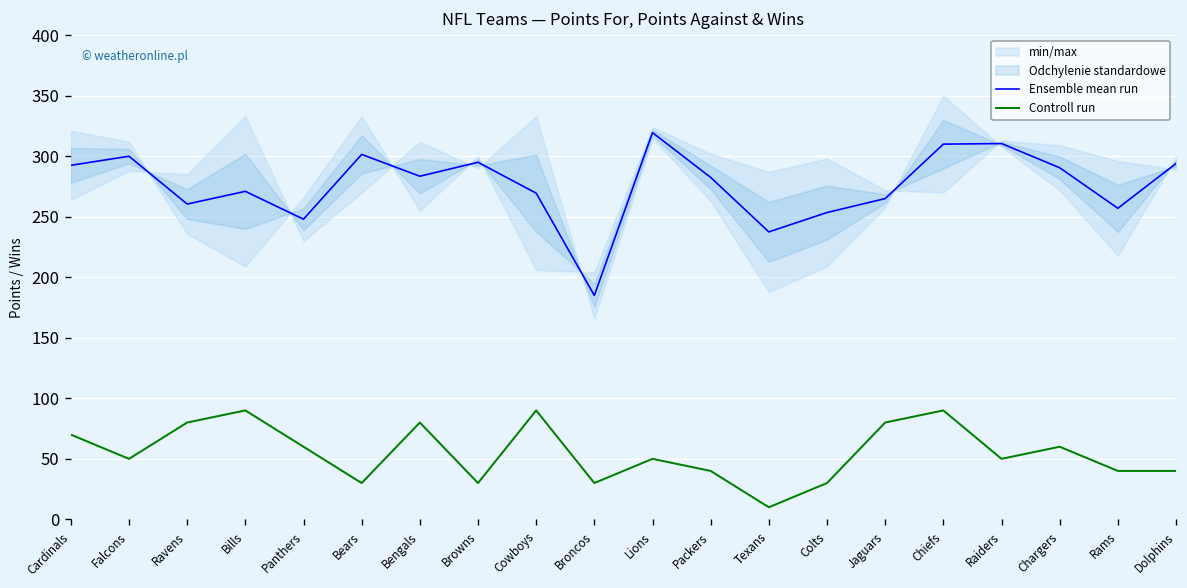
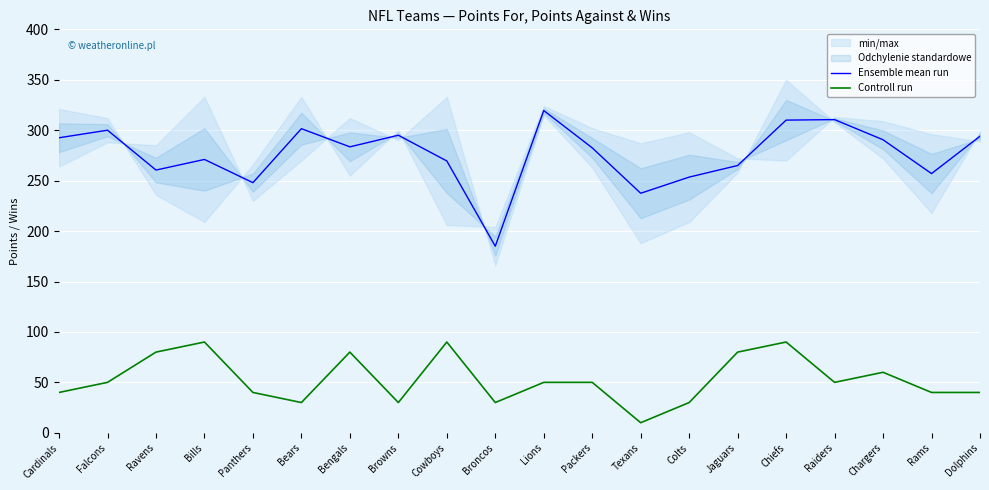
Controll run, Cardinals: 70 -> 40
Controll run, Panthers: 60 -> 40
Controll run, Packers: 40 -> 50
